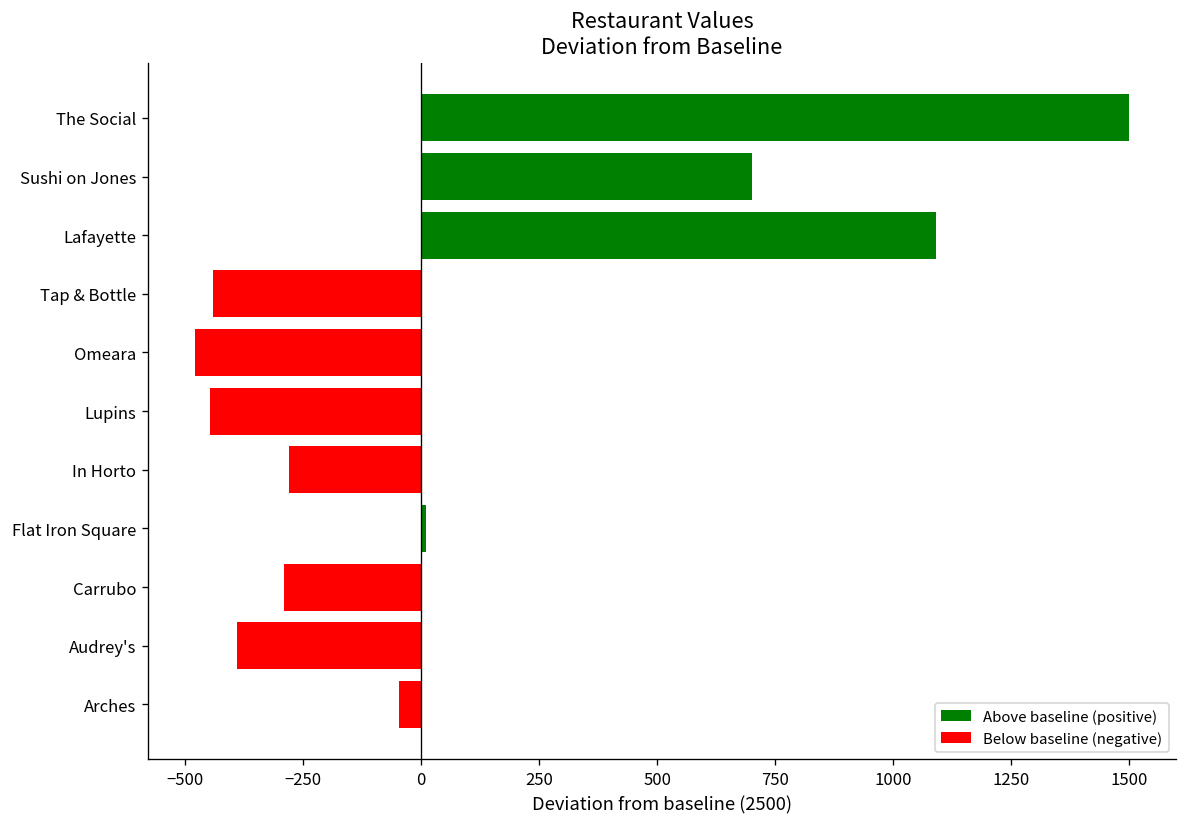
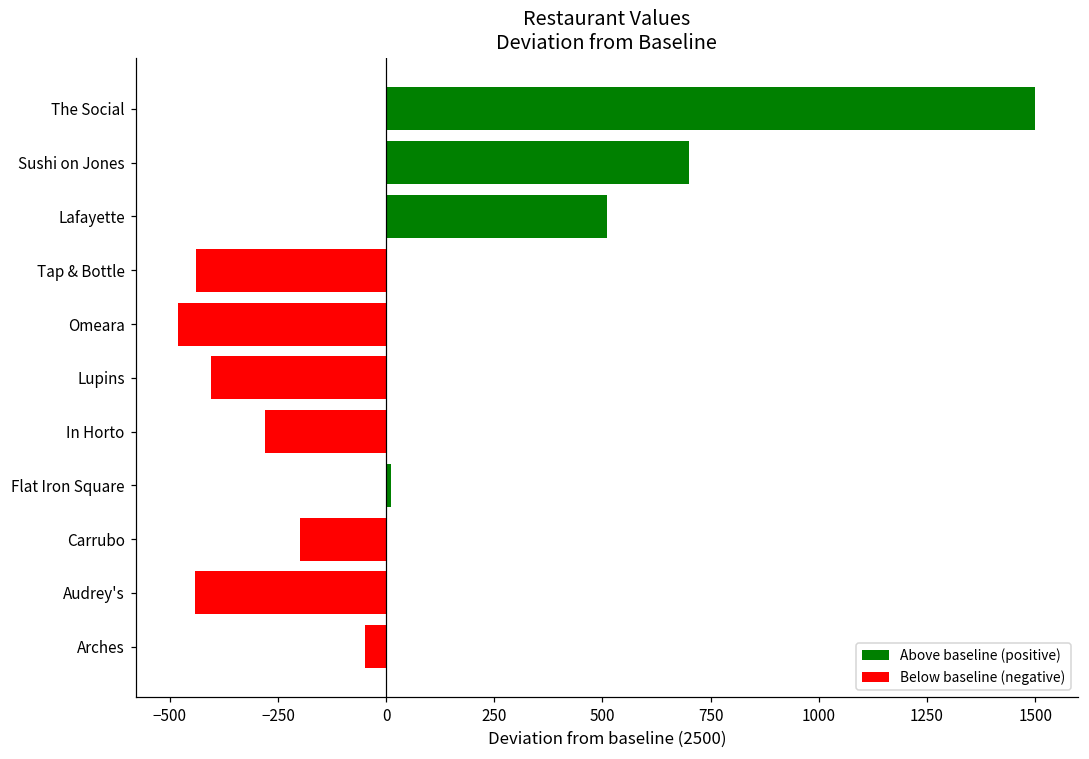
Lafayette: 1090 -> 510
Lupins: -450 -> -410
Carrubo: -290 -> -200
Audrey's: -390 -> -440
